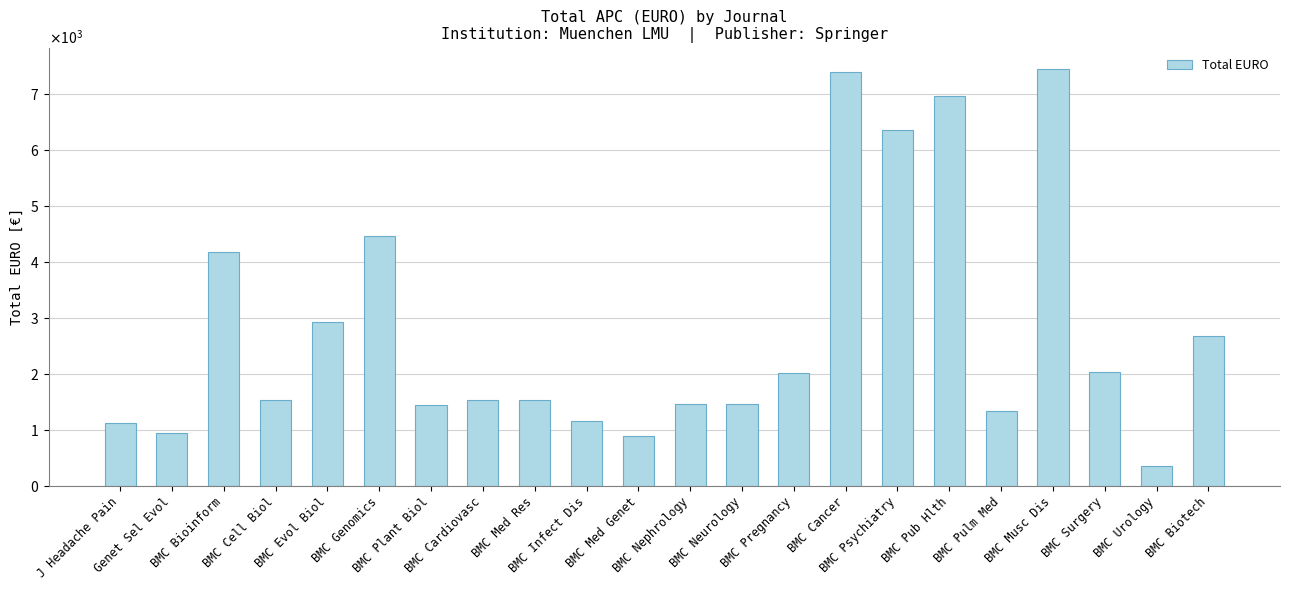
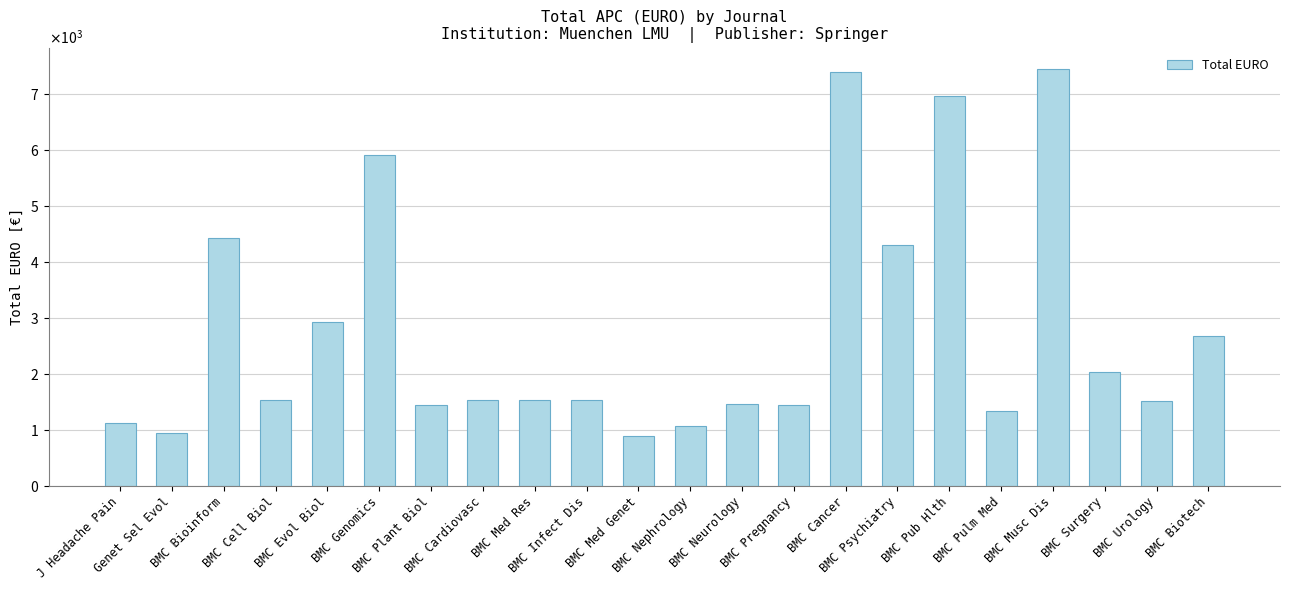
BMC Bioinform: 4200 -> 4400
BMC Genomics: 4500 -> 5900
BMC Infect Dis: 1100 -> 1500
BMC Nephrology: 1500 -> 1100
BMC Pregnancy: 2000 -> 1400
BMC Psychiatry: 6300 -> 4300
BMC Urology: 300 -> 1500
